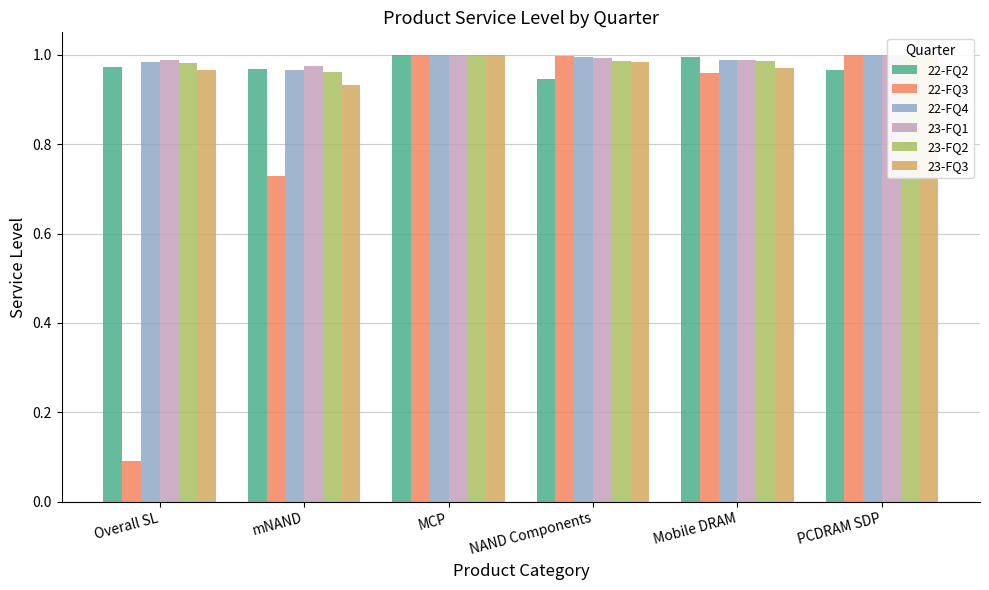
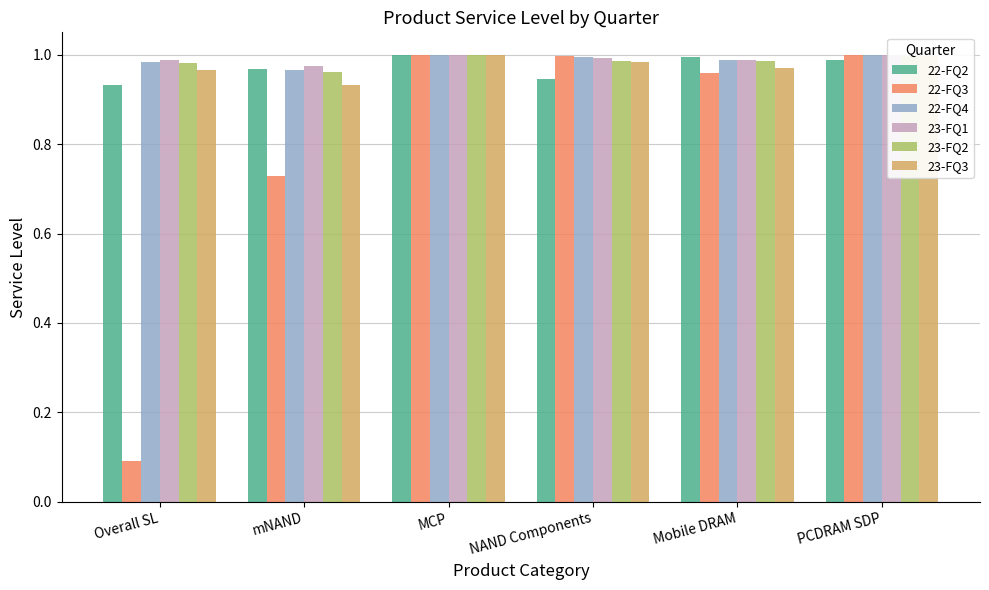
22-FQ2, Overall SL: 0.97 -> 0.93
22-FQ2, PCDRAM SDP: 0.97 -> 0.99
